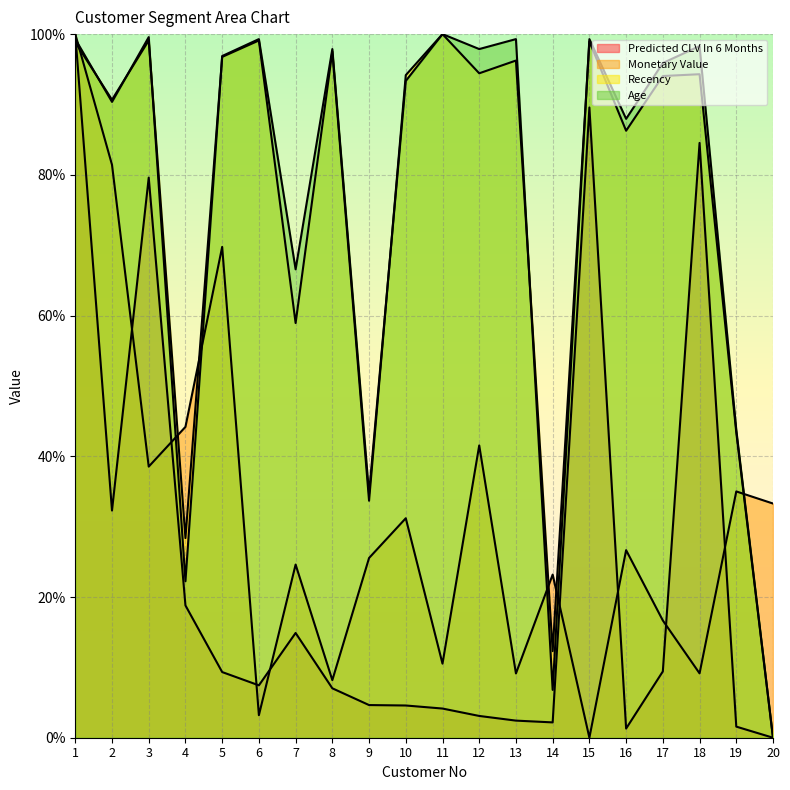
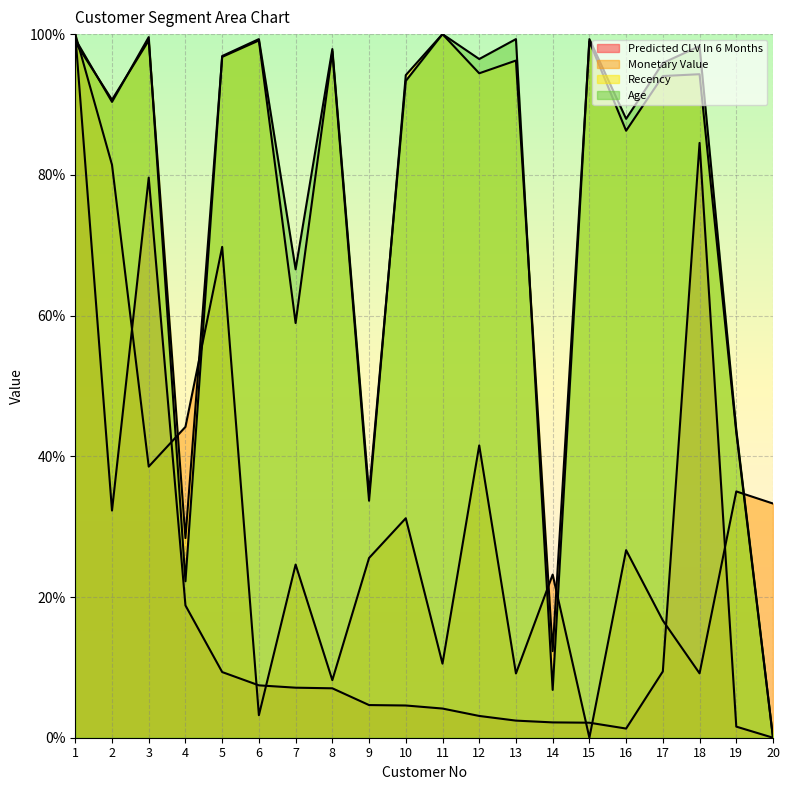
Predicted CLV In 6 Months, 7: 15% -> 7%
Age, 12: 98% -> 96%
Predicted CLV In 6 Months, 15: 90% -> 2%
